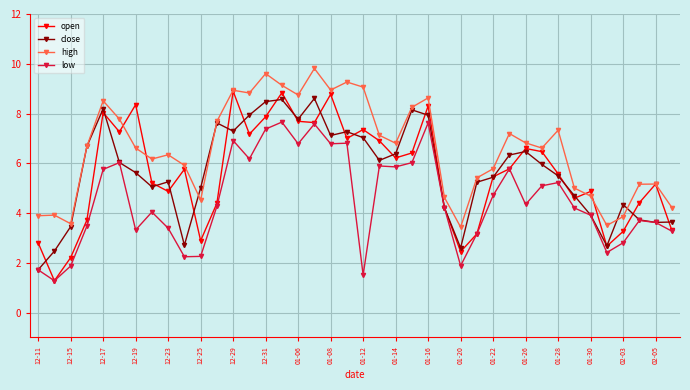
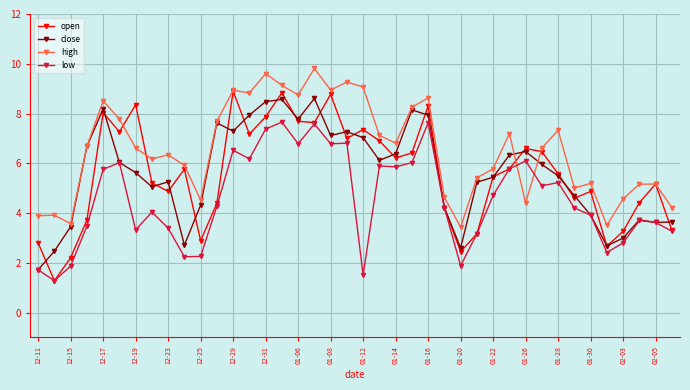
close, 12-25: 5.0 -> 4.3
low, 12-29: 6.9 -> 6.5
high, 01-26: 6.8 -> 4.4
low, 01-26: 4.3 -> 6.1
high, 01-30: 4.7 -> 5.2
close, 02-03: 4.3 -> 3.0
high, 02-03: 3.9 -> 4.6
